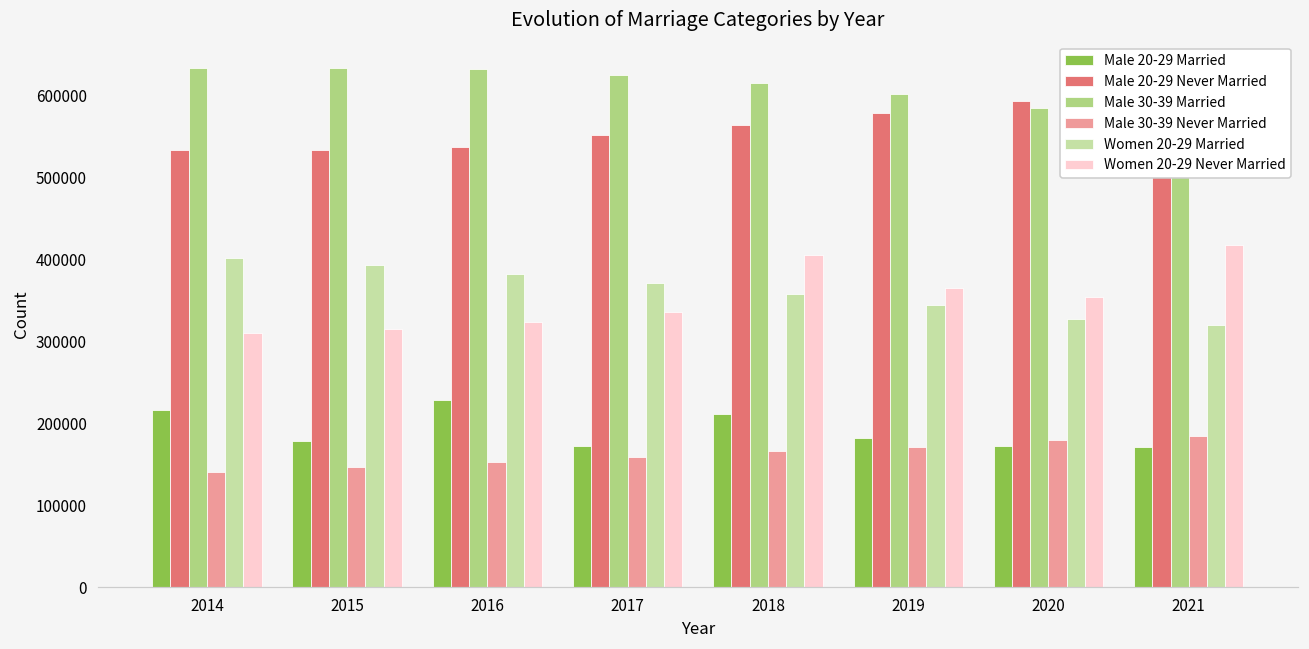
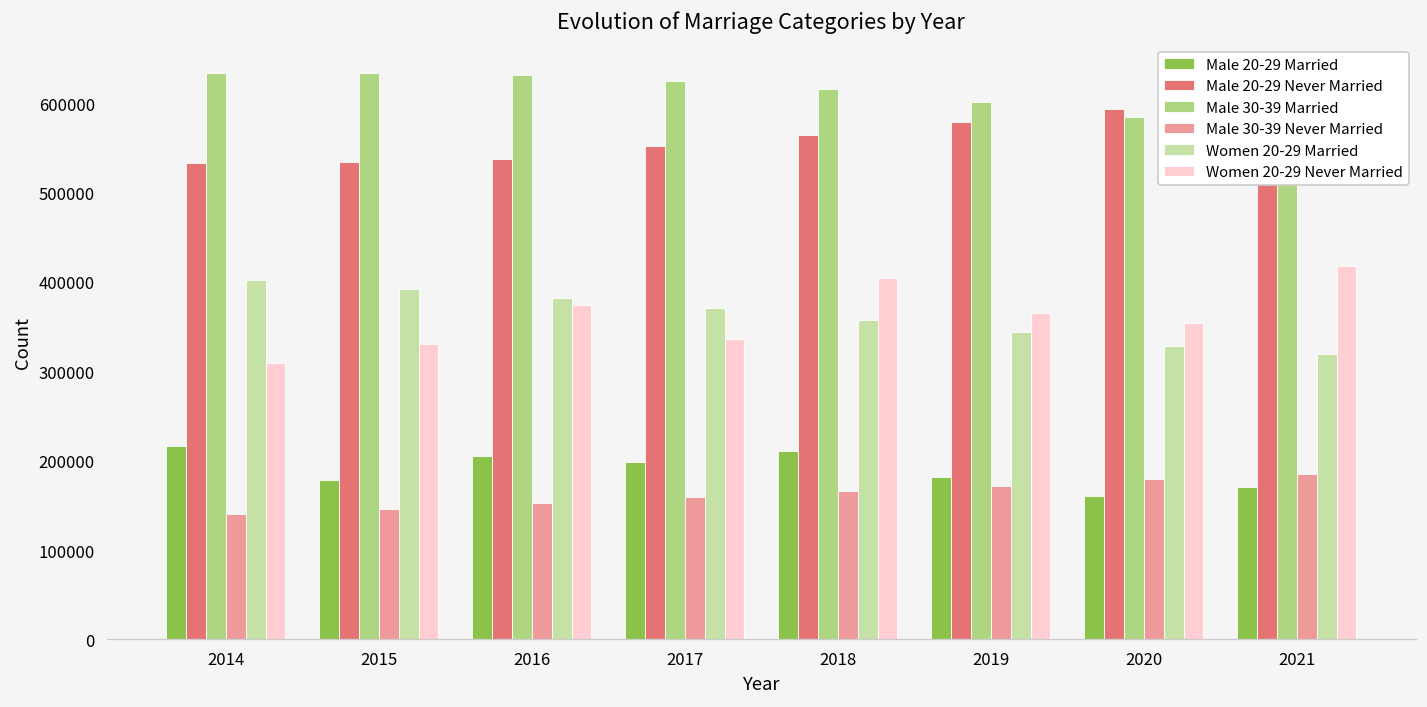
Women 20-29 Never Married, 2015: 310000 -> 330000
Male 20-29 Married, 2016: 230000 -> 200000
Women 20-29 Never Married, 2016: 320000 -> 370000
Male 20-29 Married, 2017: 170000 -> 200000
Male 20-29 Married, 2020: 170000 -> 160000
